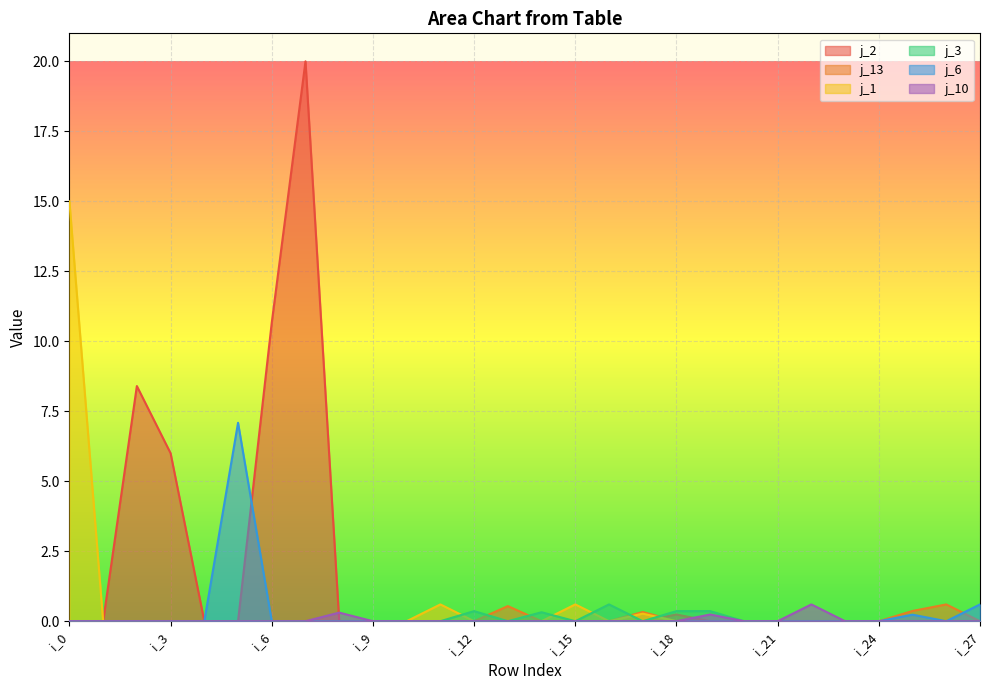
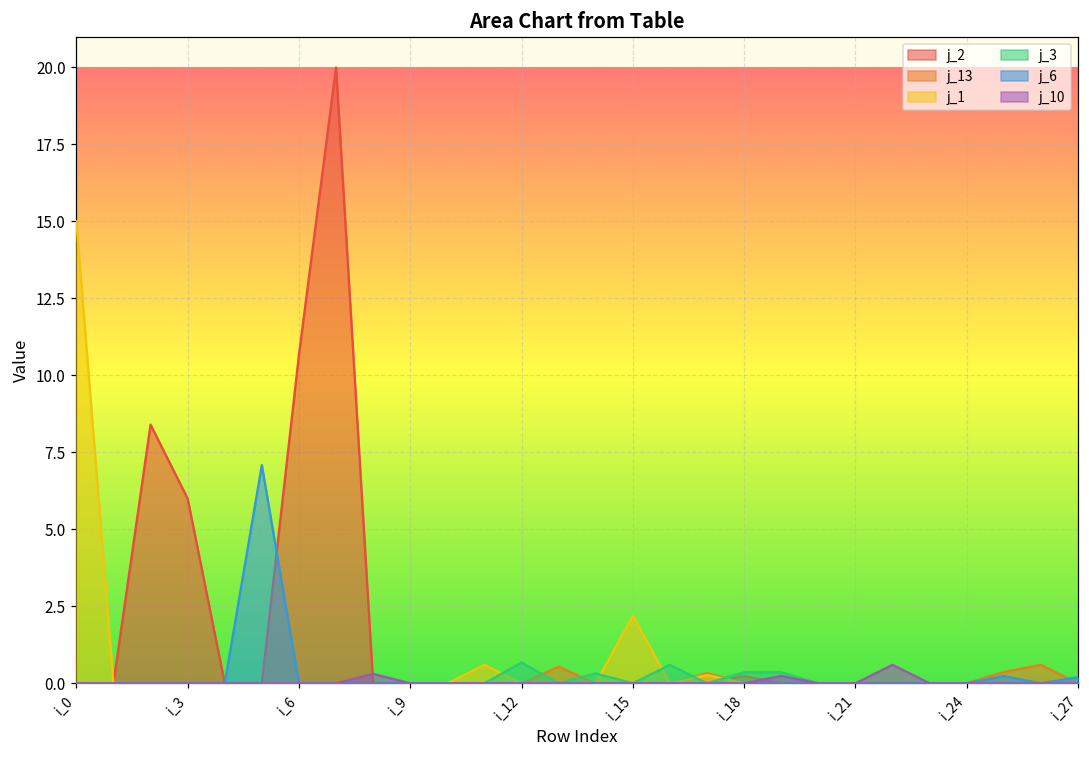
j_3, i_12: 0.4 -> 0.7
j_1, i_15: 0.6 -> 2.2
j_6, i_27: 0.6 -> 0.2
